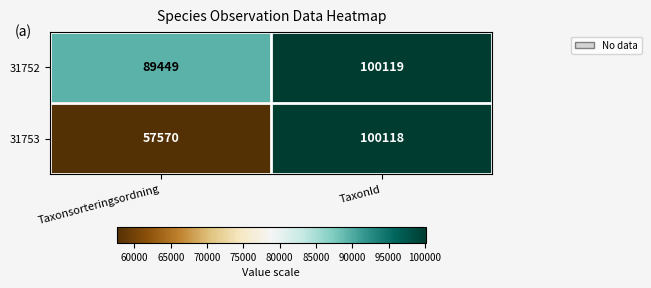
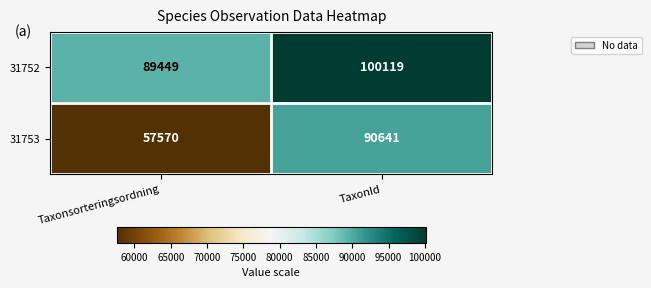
31753, TaxonId: 100118 -> 90641
